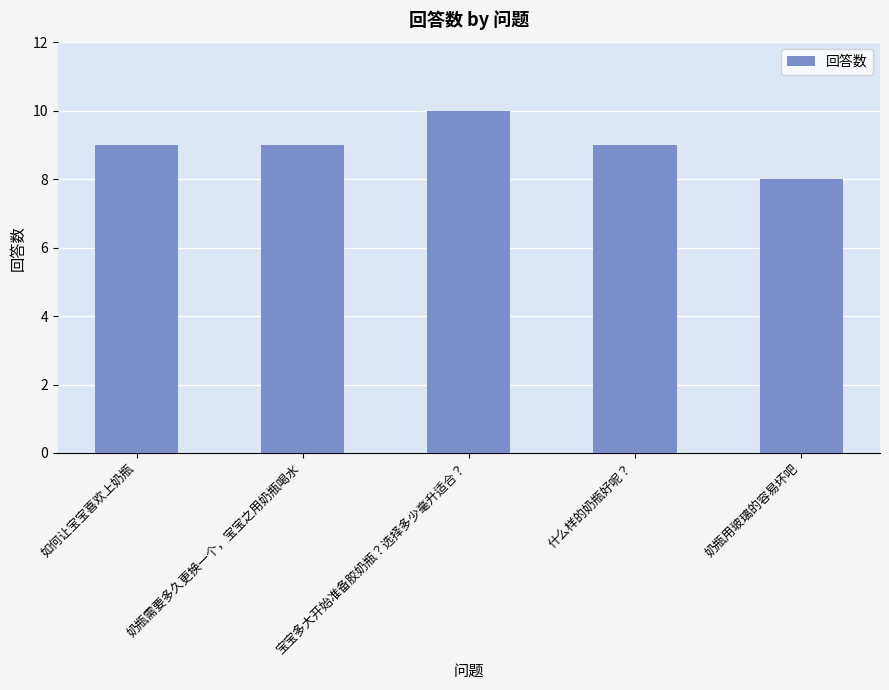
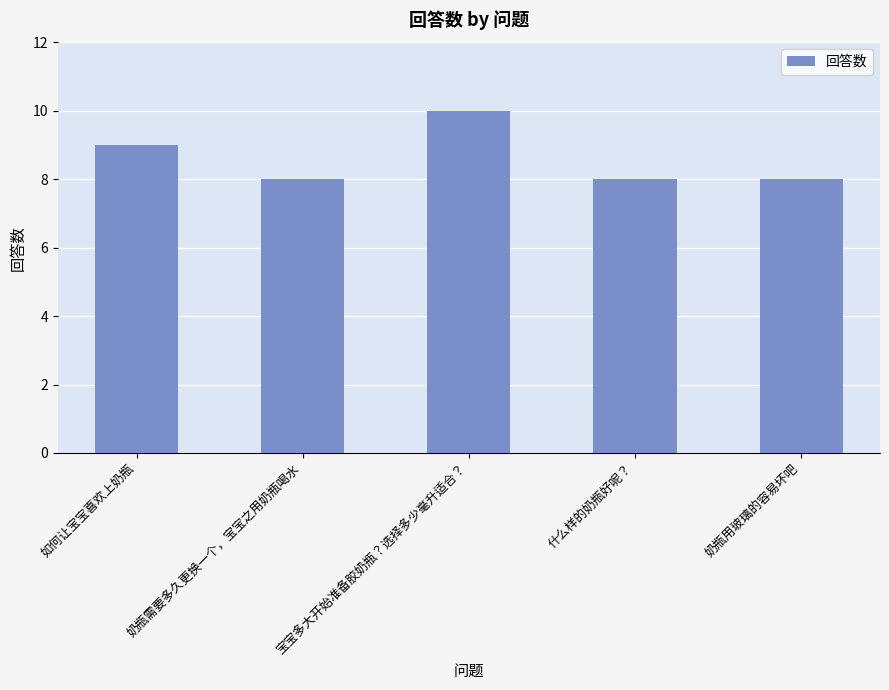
奶瓶需要多久更换一个，宝宝之用奶瓶喝水: 9 -> 8
什么样的奶瓶好呢？: 9 -> 8
